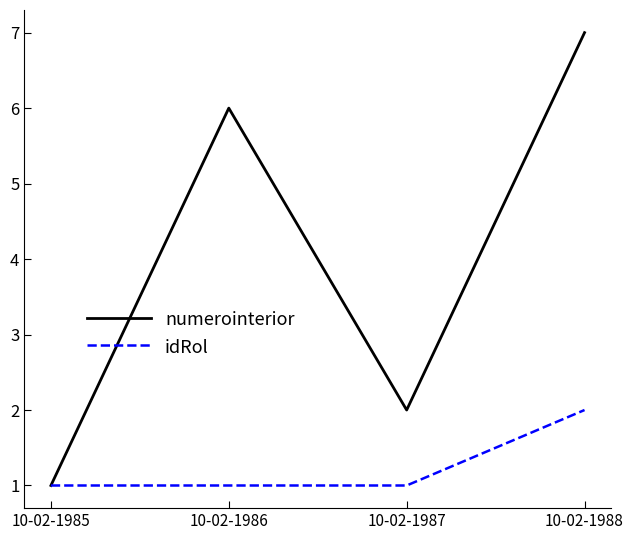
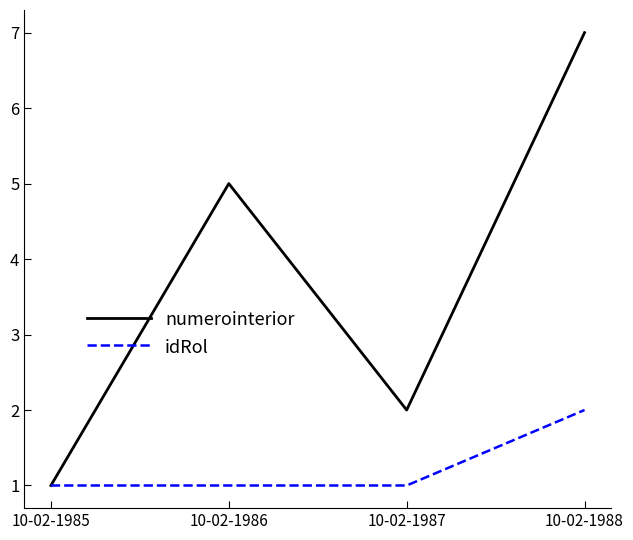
numerointerior, 10-02-1986: 6 -> 5
